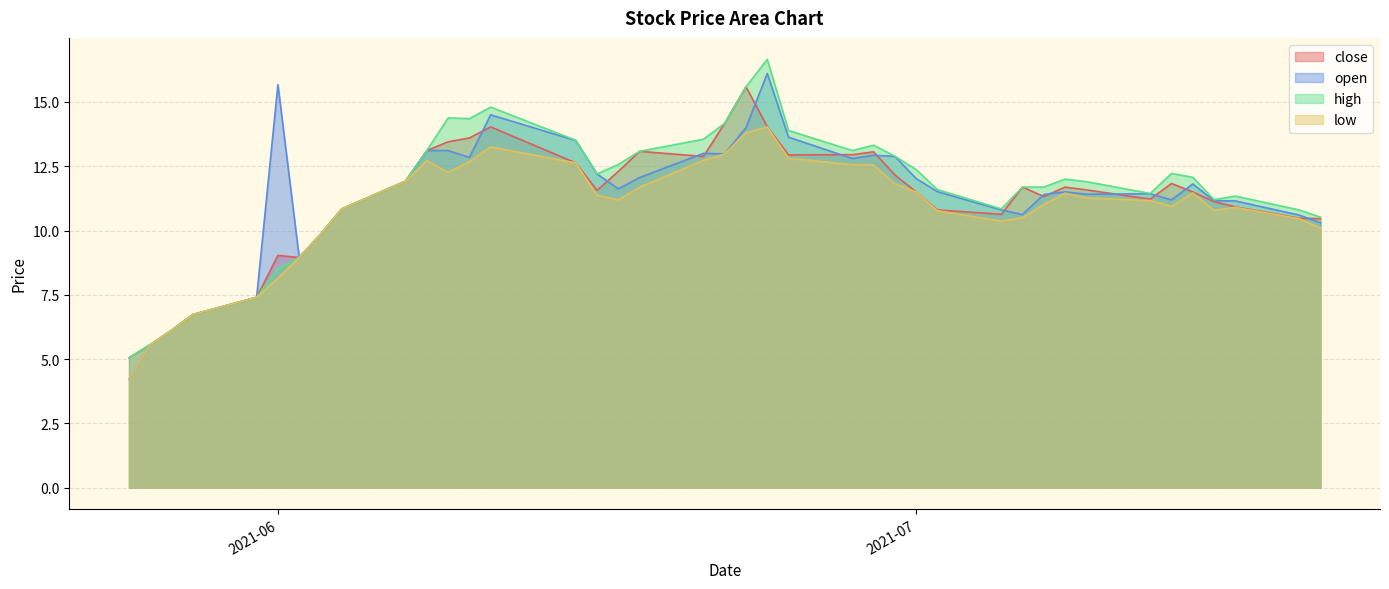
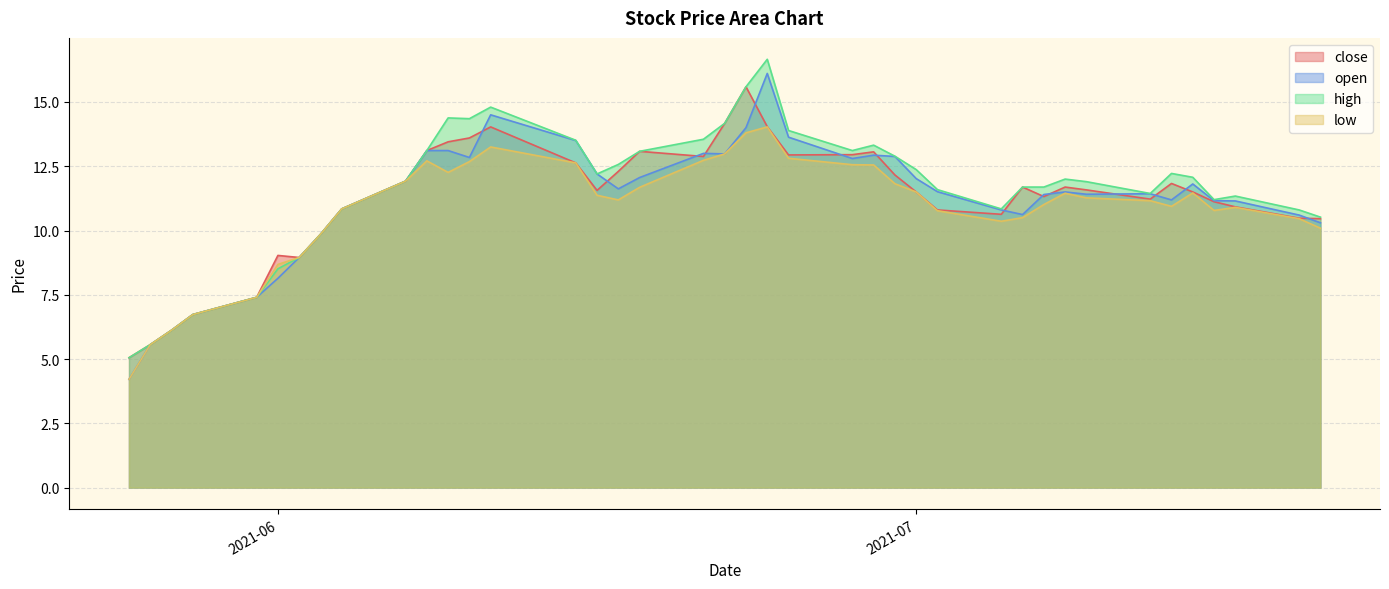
open, 2021-06: 15.7 -> 8.1
low, 2021-06: 8.1 -> 8.7
